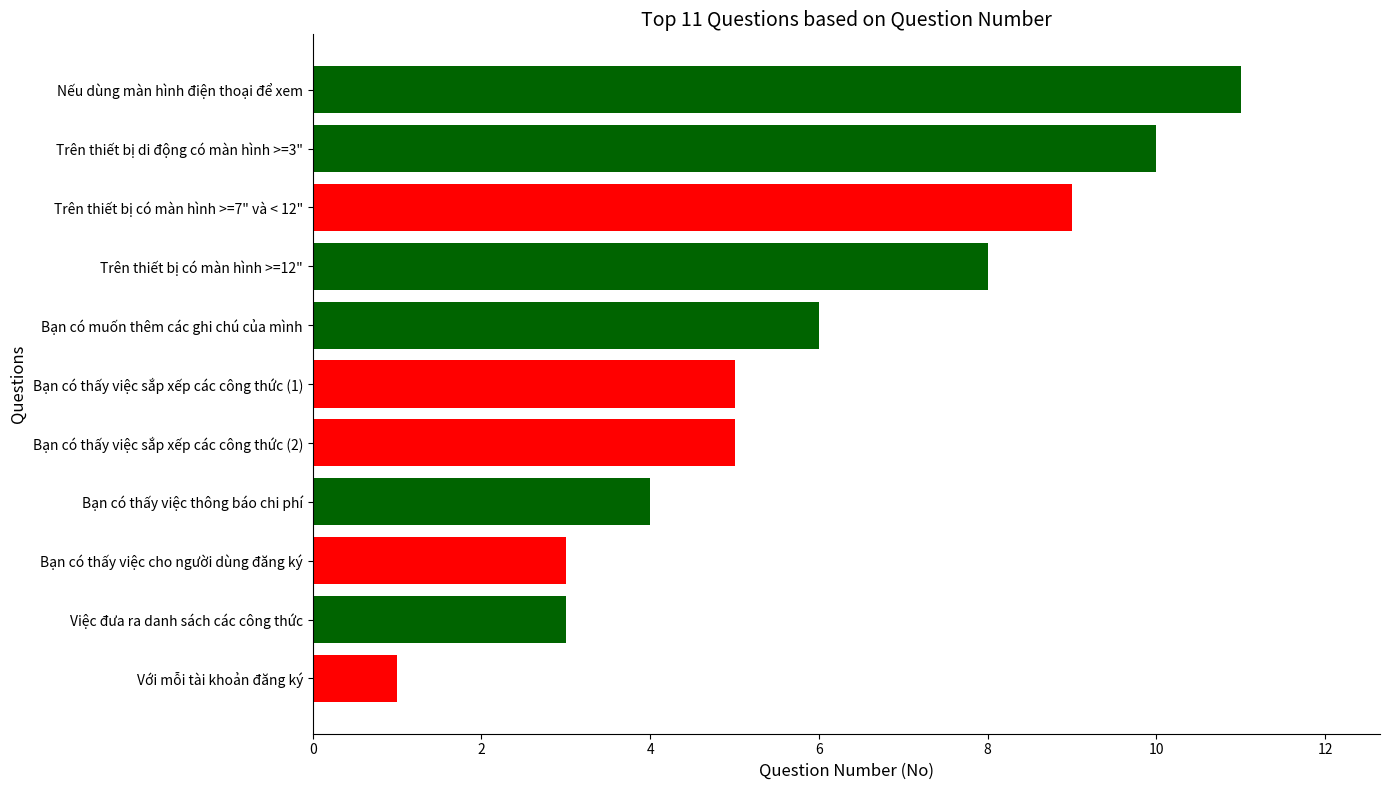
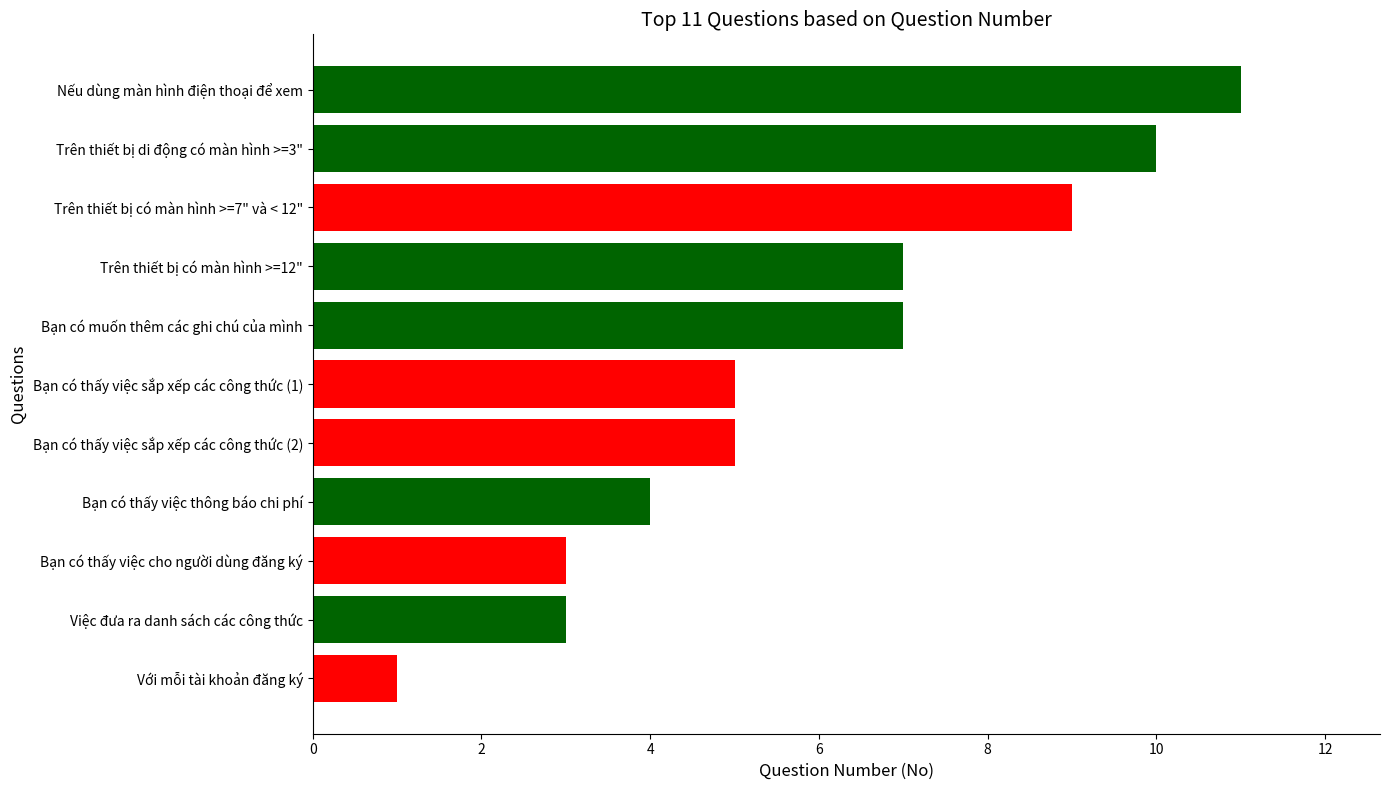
Trên thiết bị có màn hình >=12": 8 -> 7
Bạn có muốn thêm các ghi chú của mình: 6 -> 7
